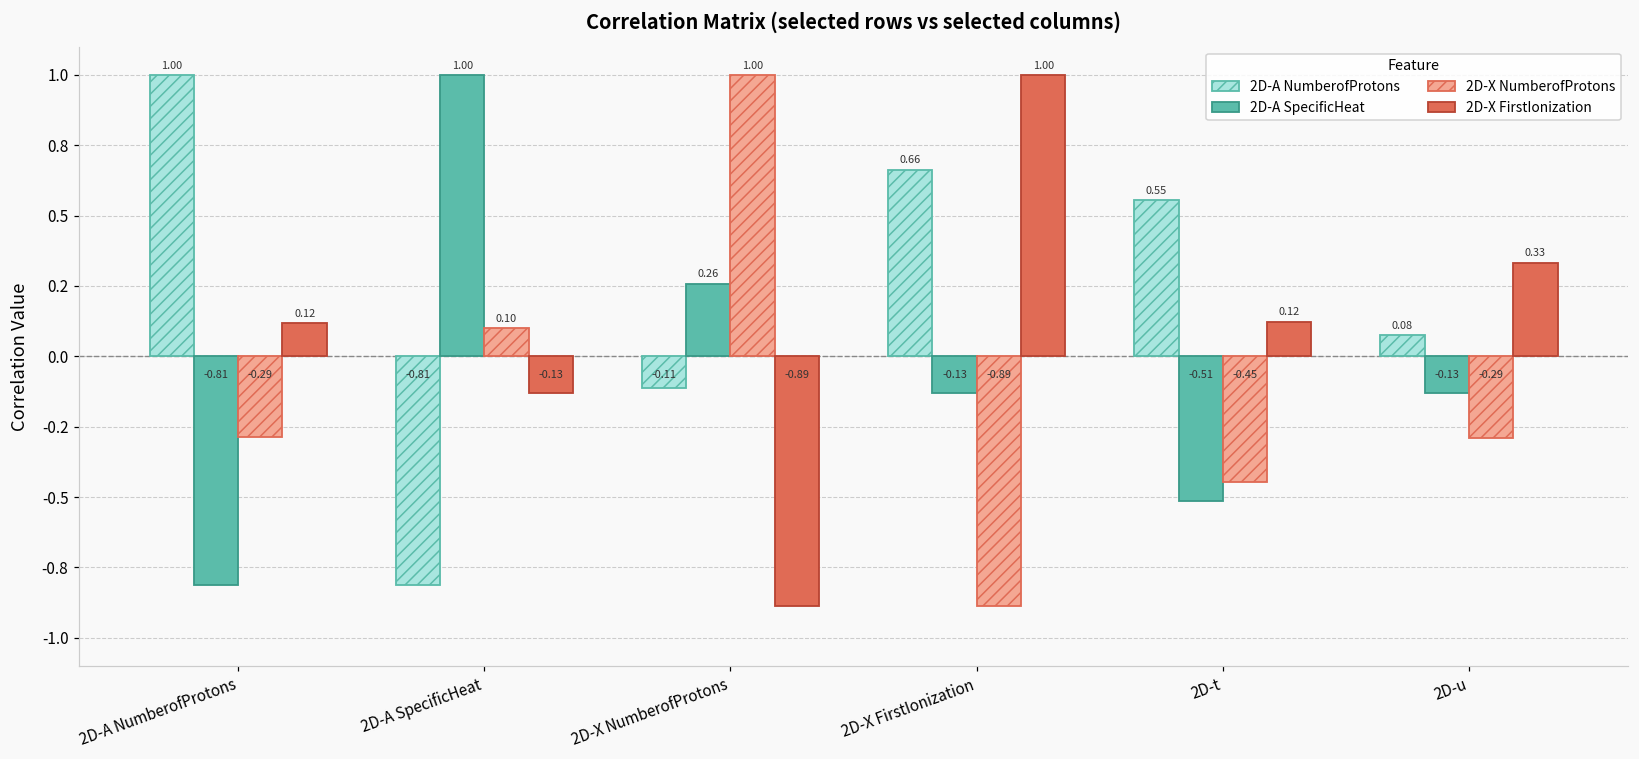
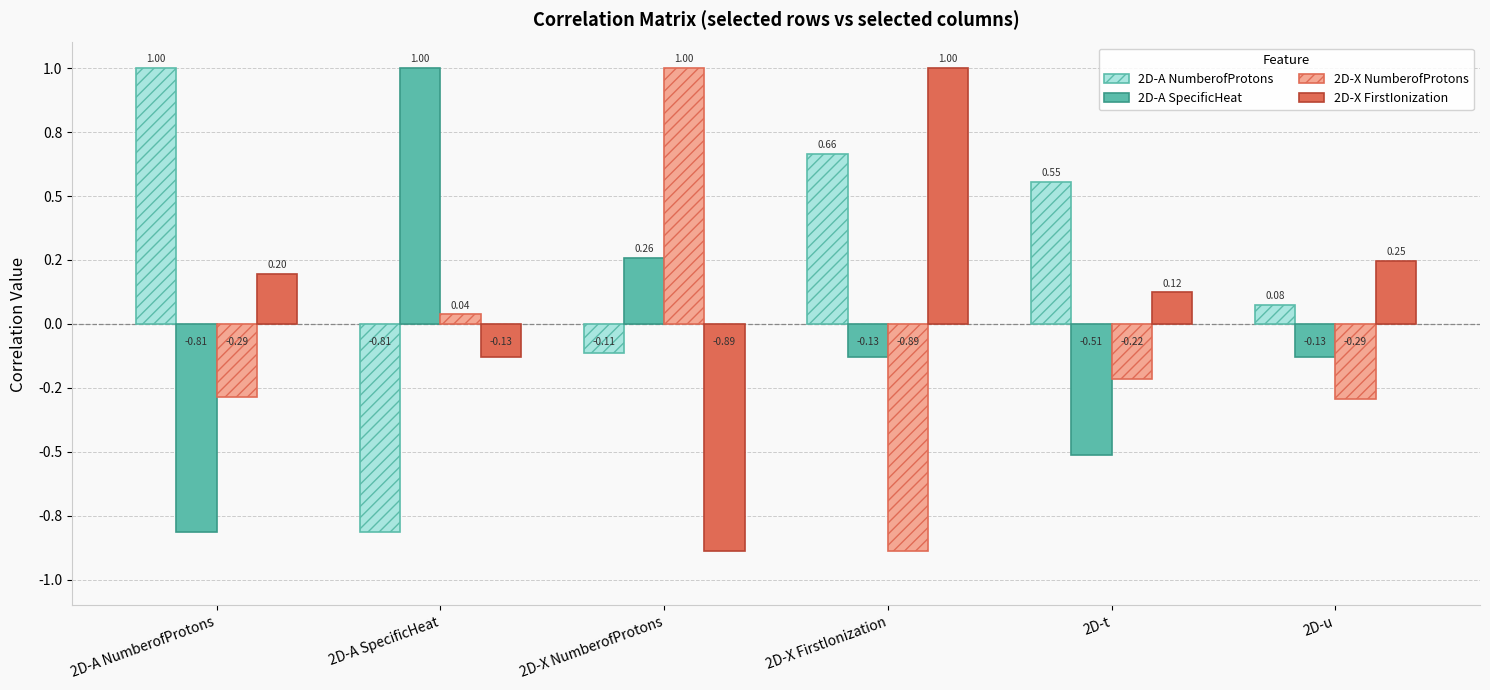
2D-X FirstIonization, 2D-A NumberofProtons: 0.12 -> 0.20
2D-X NumberofProtons, 2D-A SpecificHeat: 0.10 -> 0.04
2D-X NumberofProtons, 2D-t: -0.45 -> -0.22
2D-X FirstIonization, 2D-u: 0.33 -> 0.25
